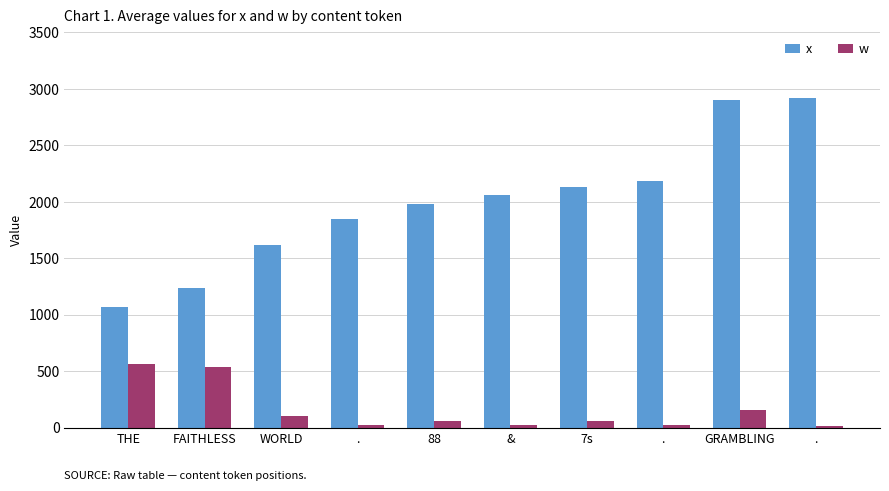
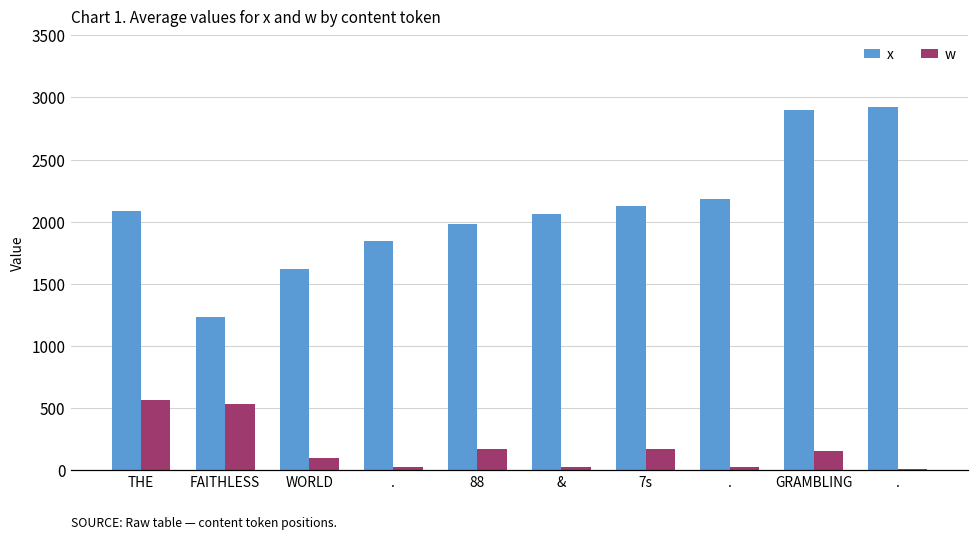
x, THE: 1070 -> 2090
w, 88: 60 -> 170
w, 7s: 60 -> 170
